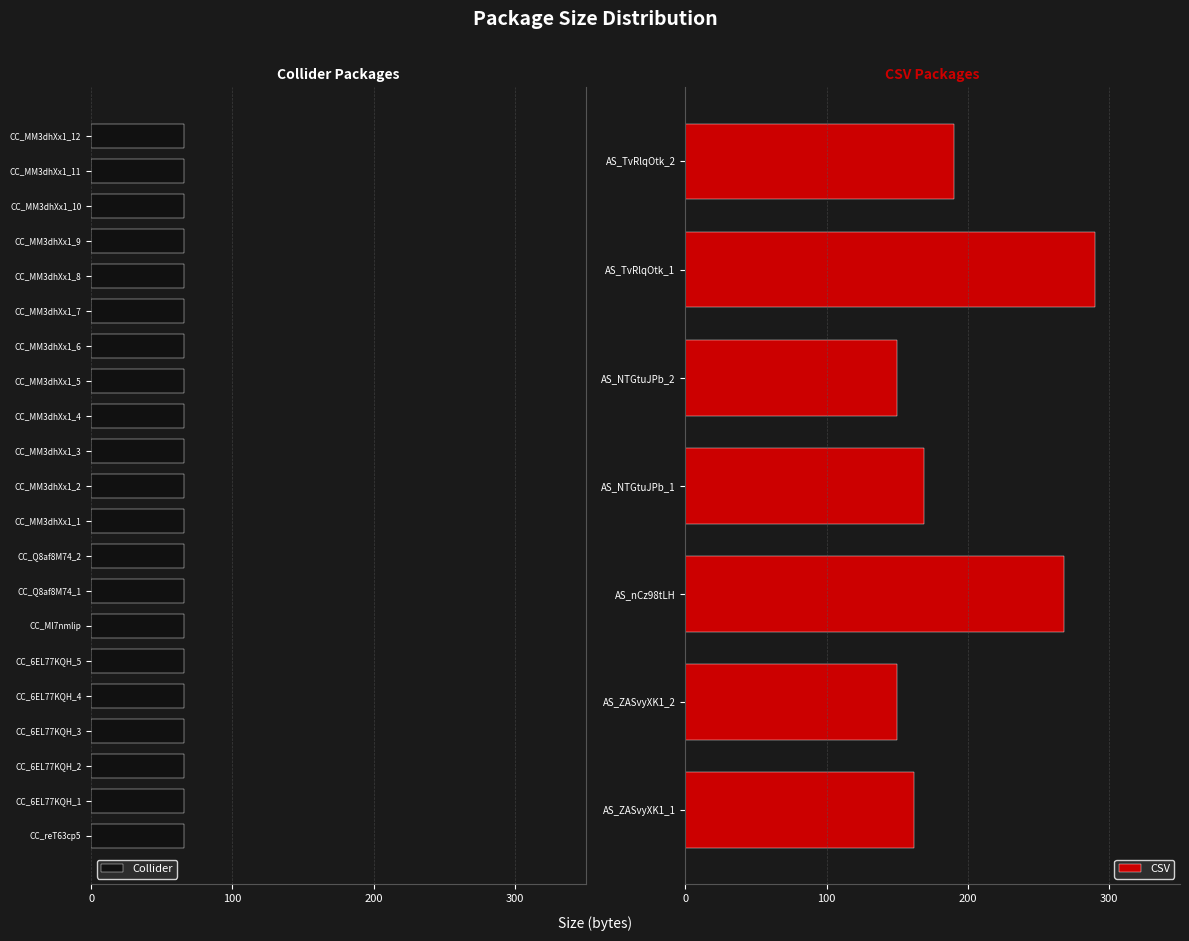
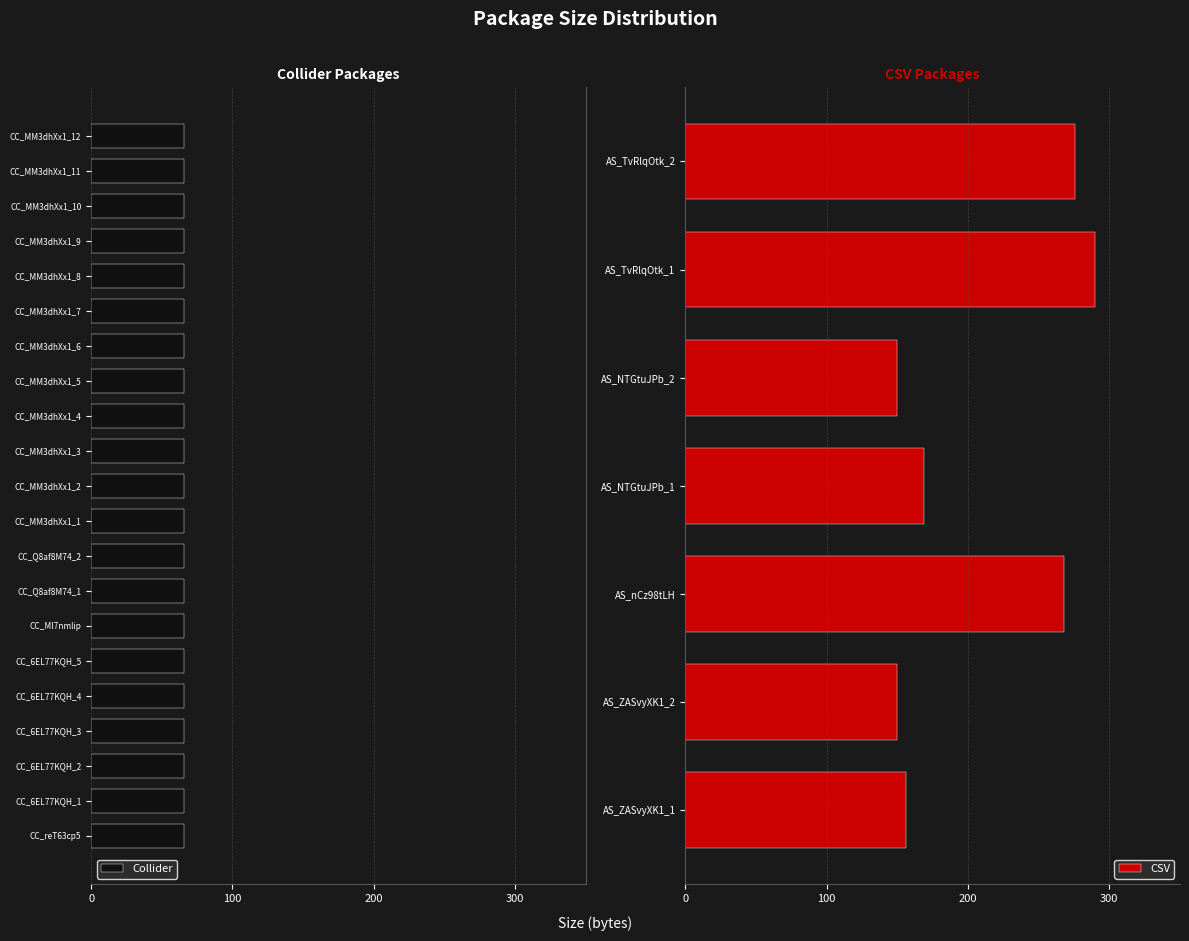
CSV Packages, AS_TvRlqOtk_2: 190 -> 276
CSV Packages, AS_ZASvyXK1_1: 162 -> 156
